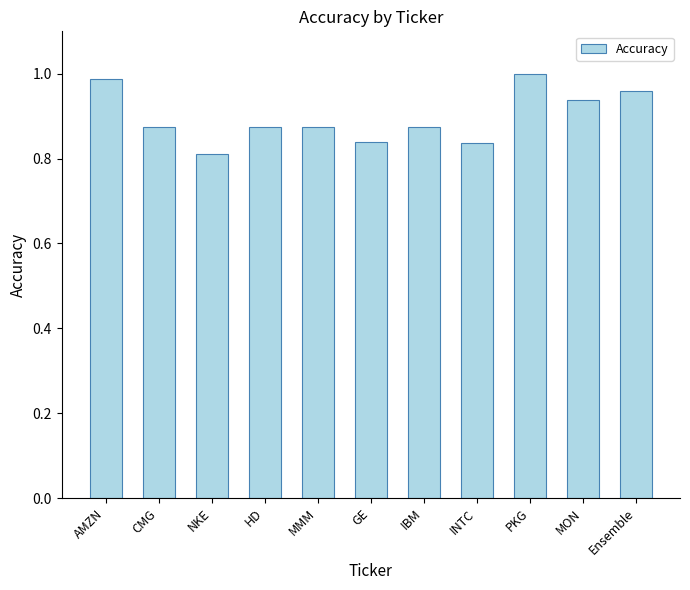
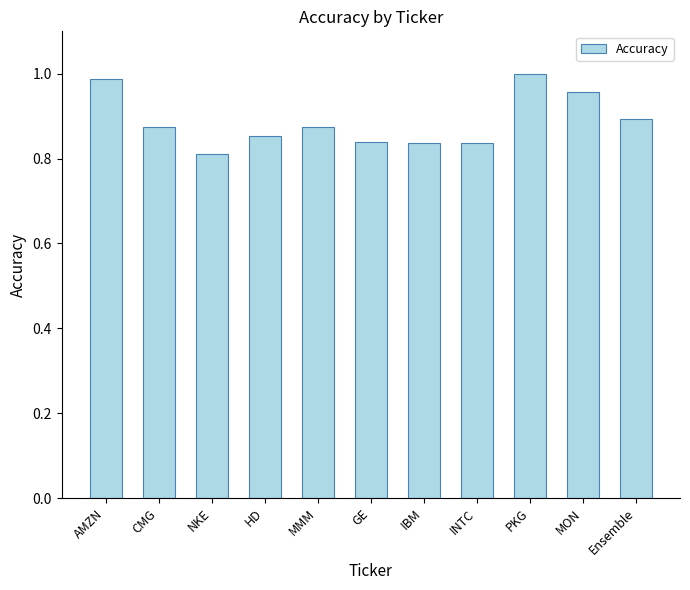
HD: 0.88 -> 0.85
IBM: 0.88 -> 0.84
MON: 0.94 -> 0.96
Ensemble: 0.96 -> 0.89
